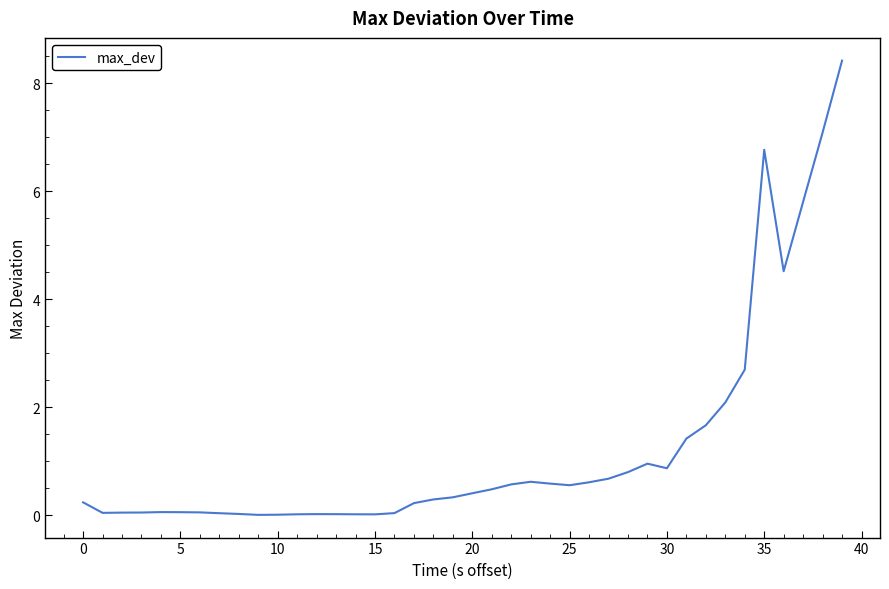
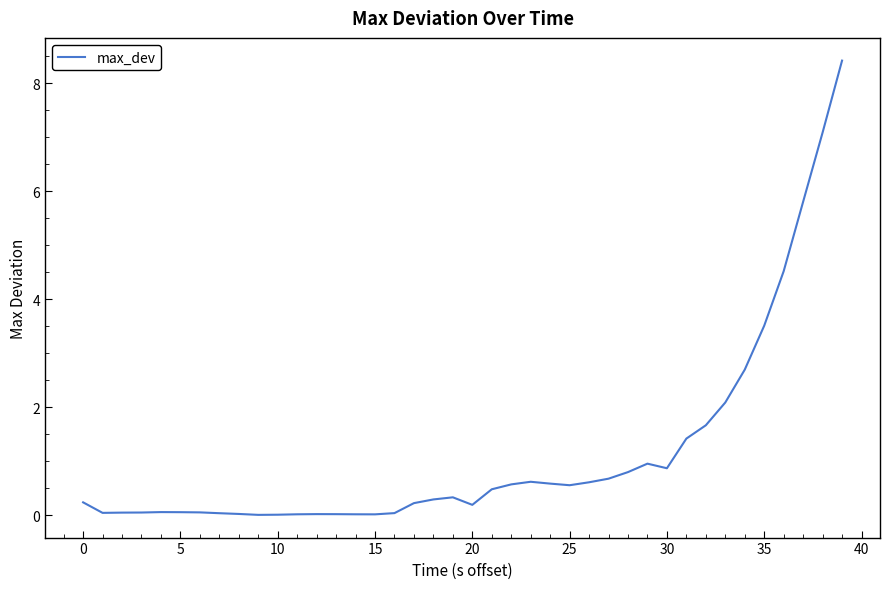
20: 0.4 -> 0.2
35: 6.8 -> 3.5
